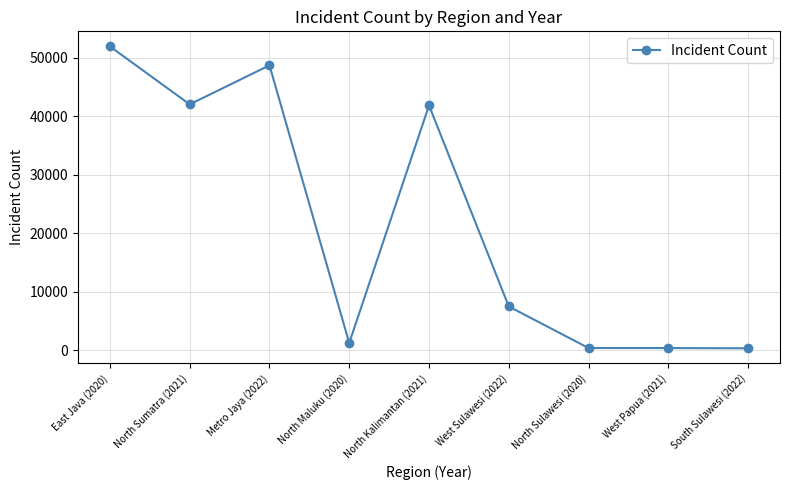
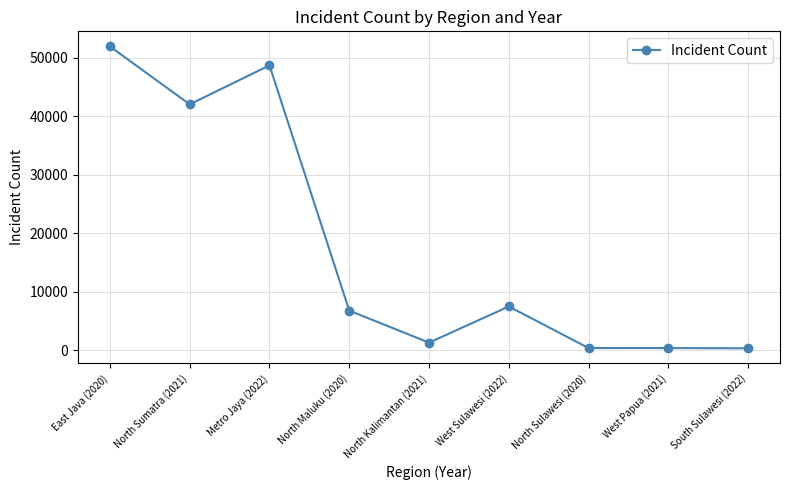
North Maluku (2020): 1000 -> 7000
North Kalimantan (2021): 42000 -> 1000
